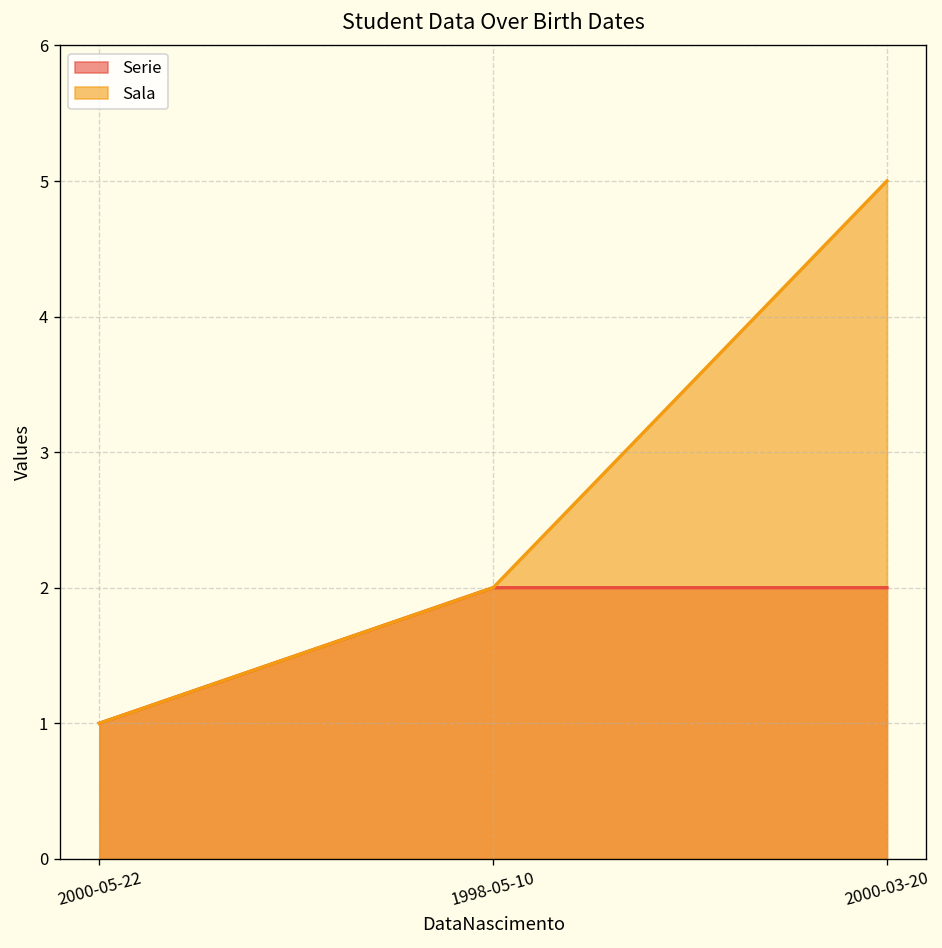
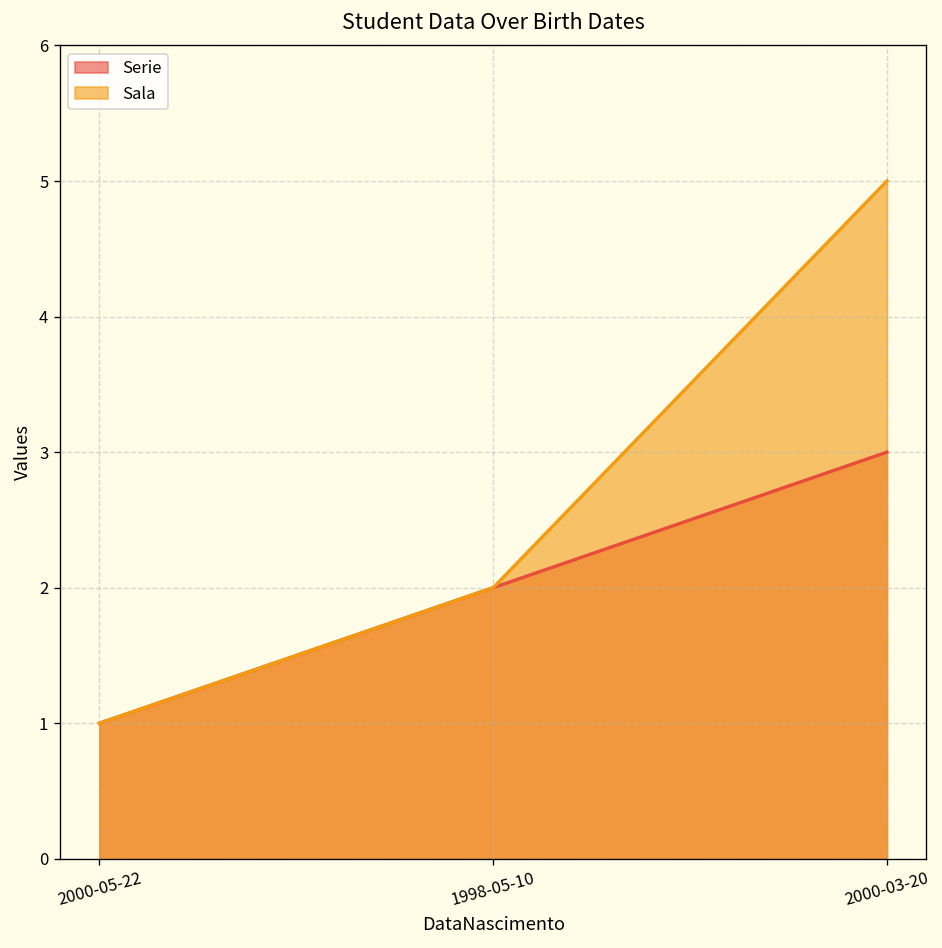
Serie, 2000-03-20: 2 -> 3
